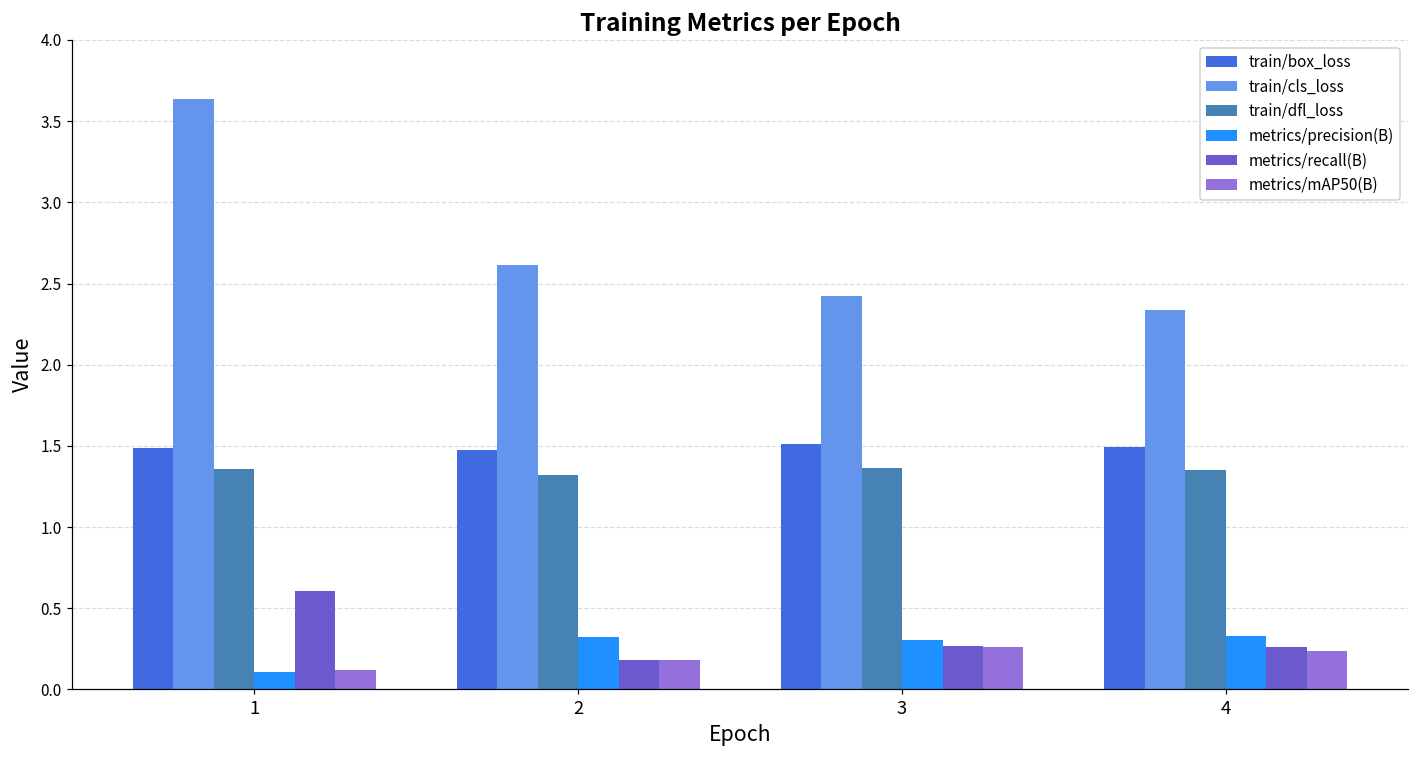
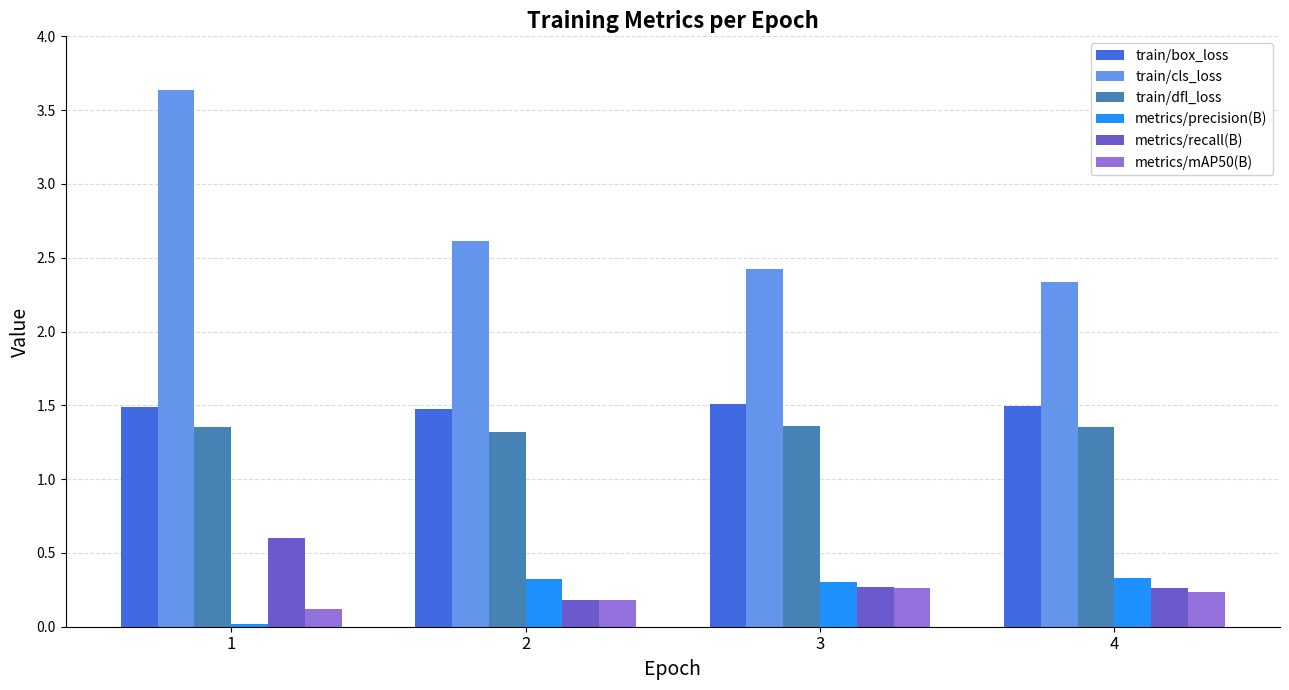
metrics/precision(B), 1: 0.11 -> 0.02
